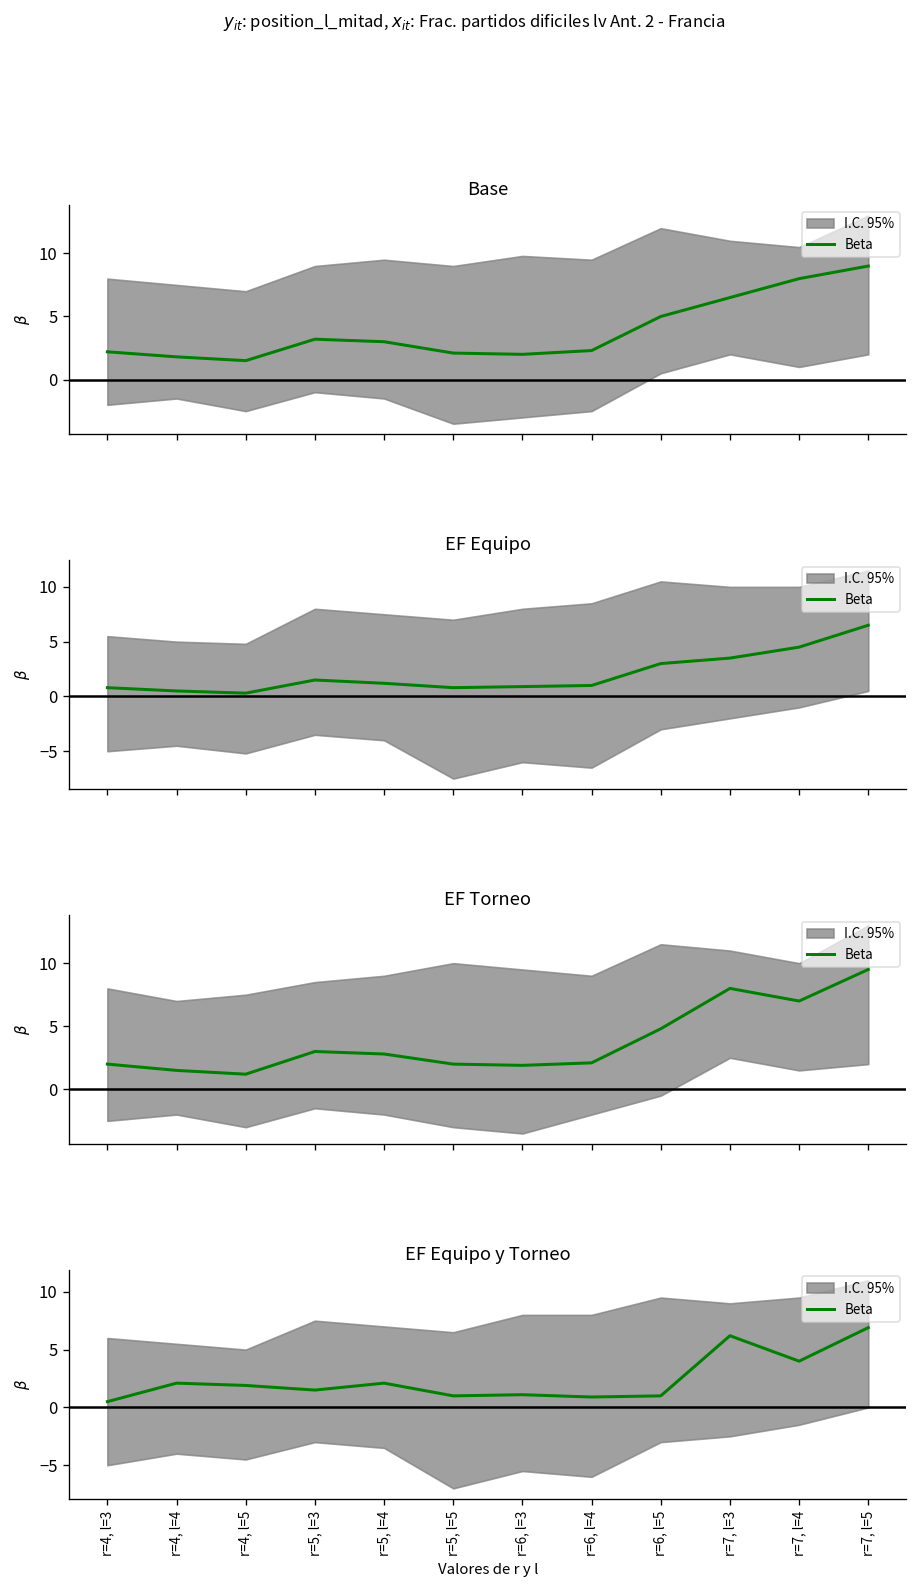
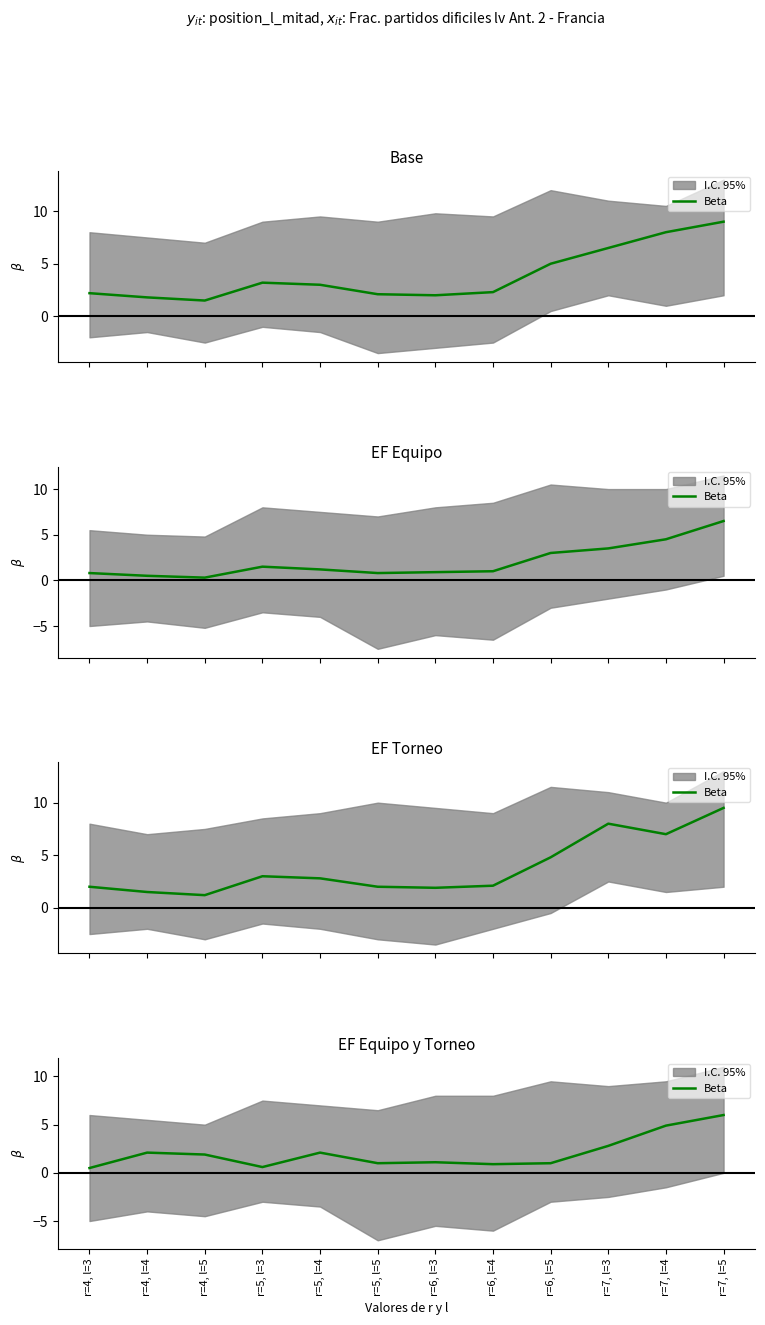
EF Equipo y Torneo, Beta, r=5, l=3: 2 -> 1
EF Equipo y Torneo, Beta, r=7, l=3: 6 -> 3
EF Equipo y Torneo, Beta, r=7, l=4: 4 -> 5
EF Equipo y Torneo, Beta, r=7, l=5: 7 -> 6
